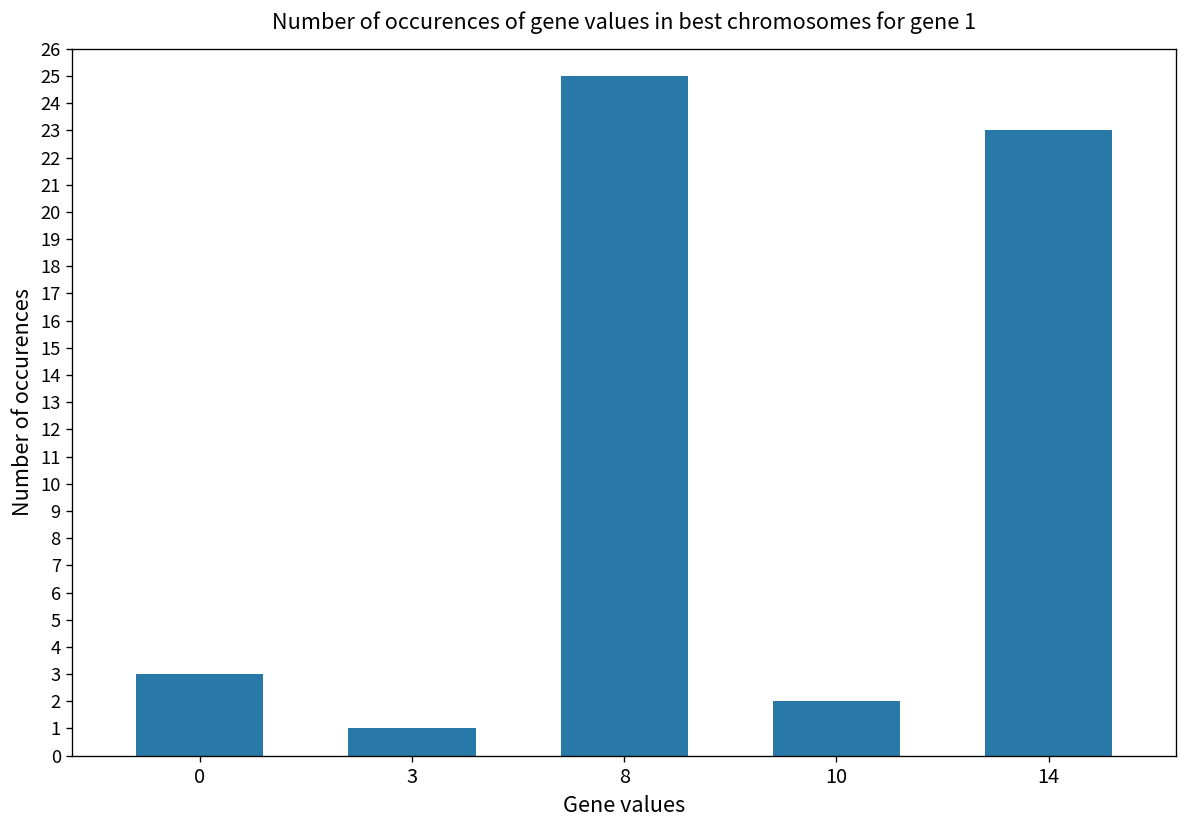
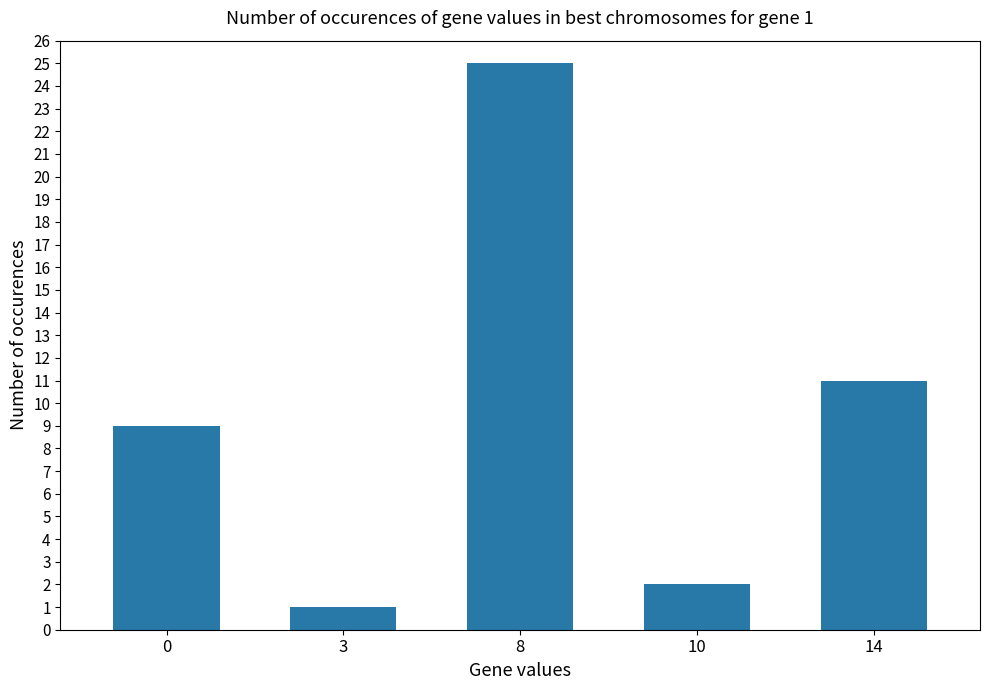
0: 3 -> 9
14: 23 -> 11
